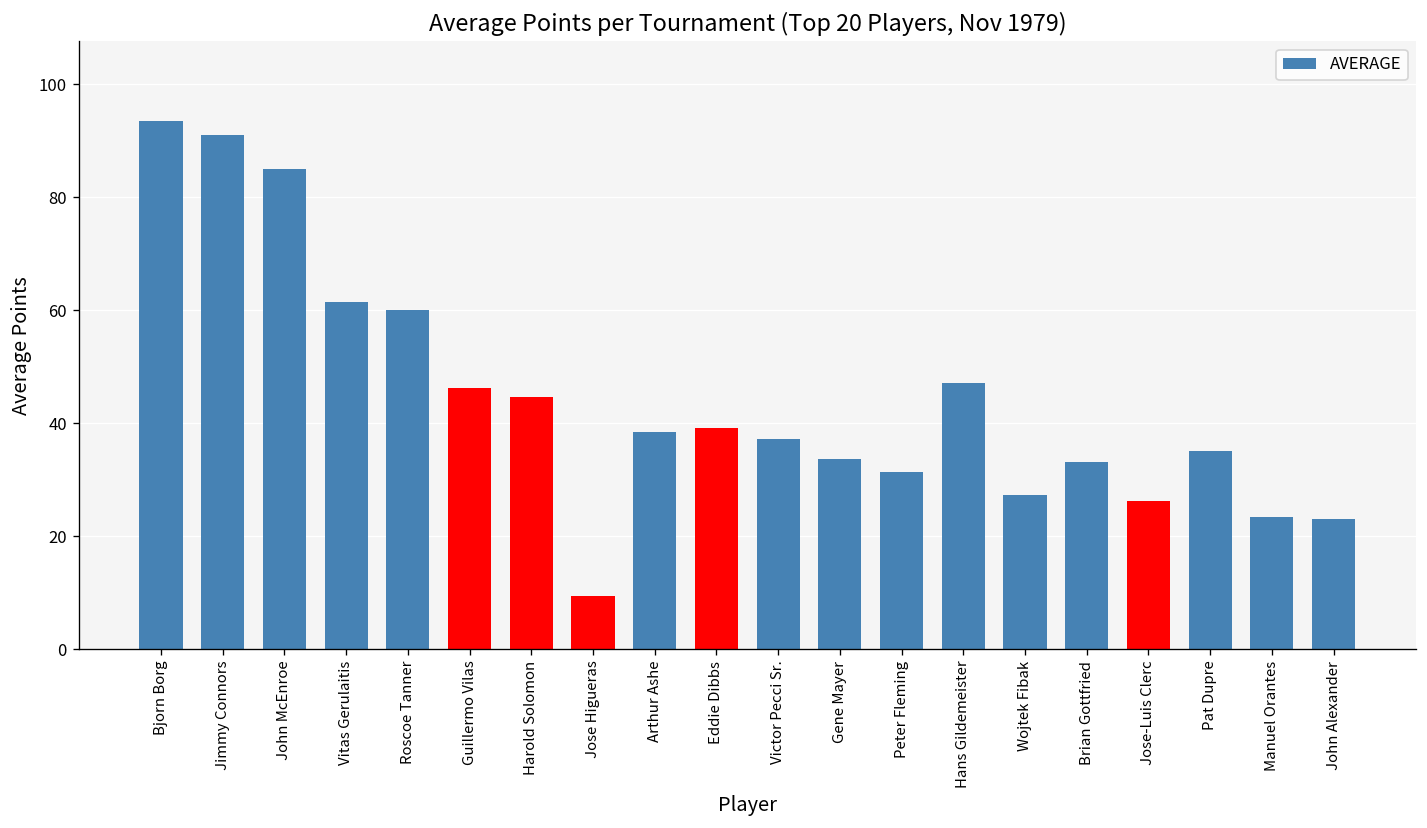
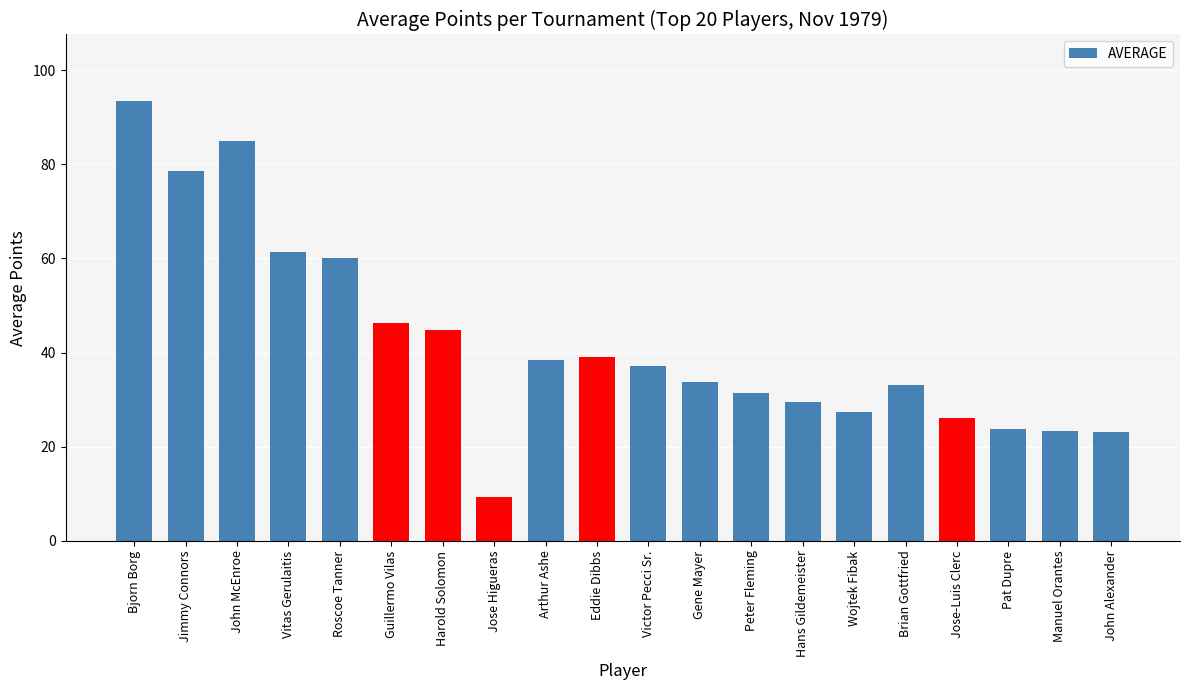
Jimmy Connors: 91 -> 78
Hans Gildemeister: 47 -> 29
Pat Dupre: 35 -> 24
